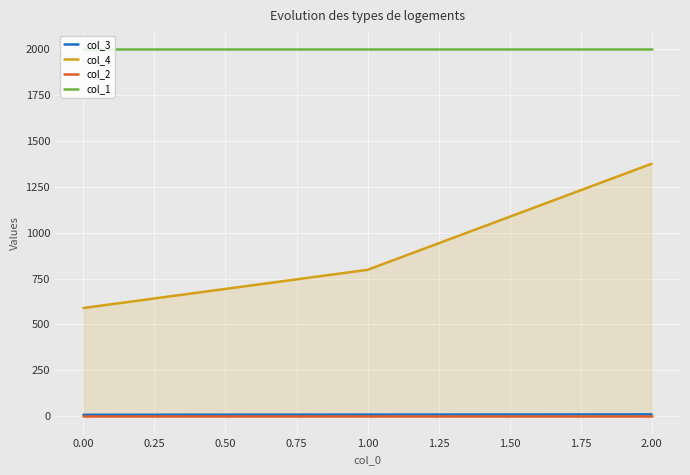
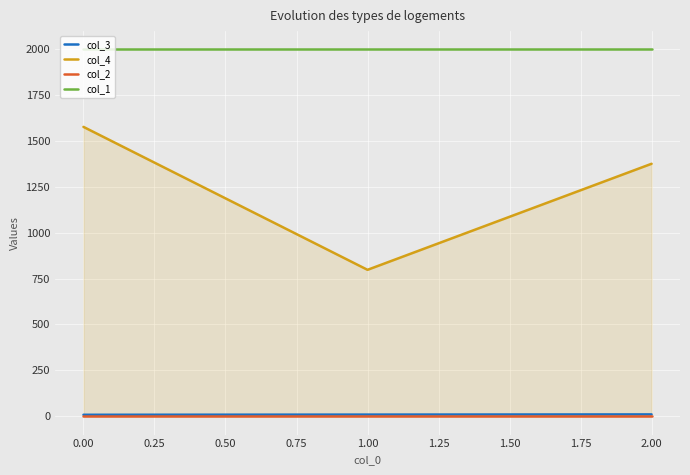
col_4, 0.00: 590 -> 1580
